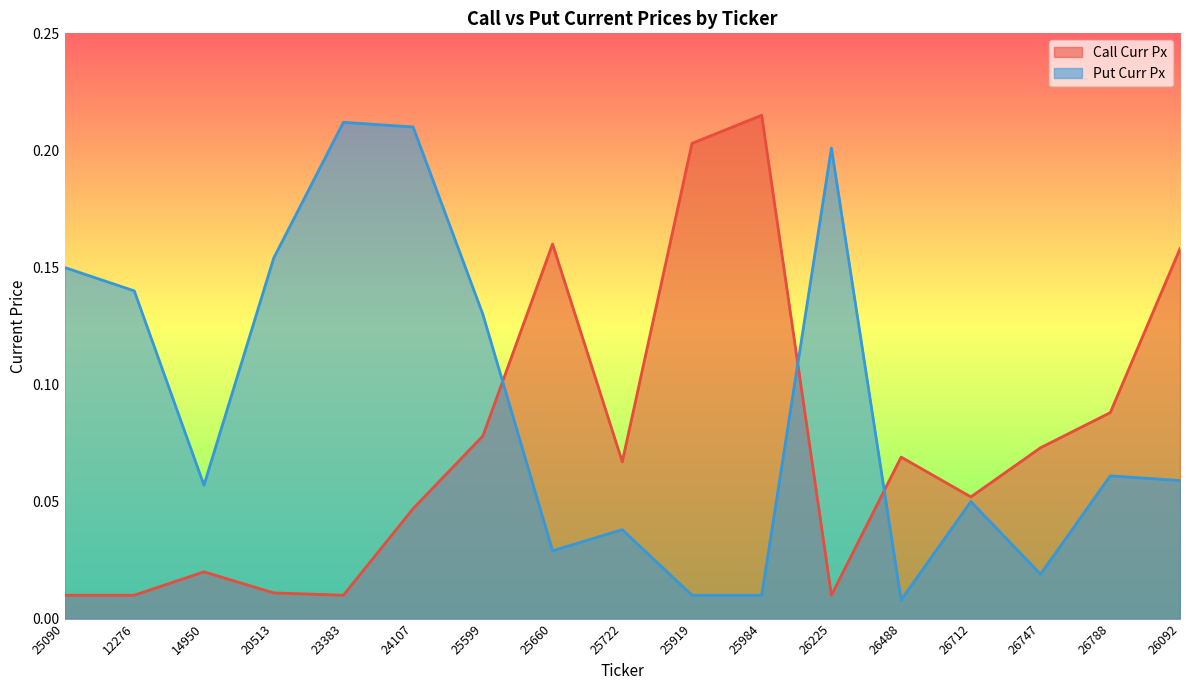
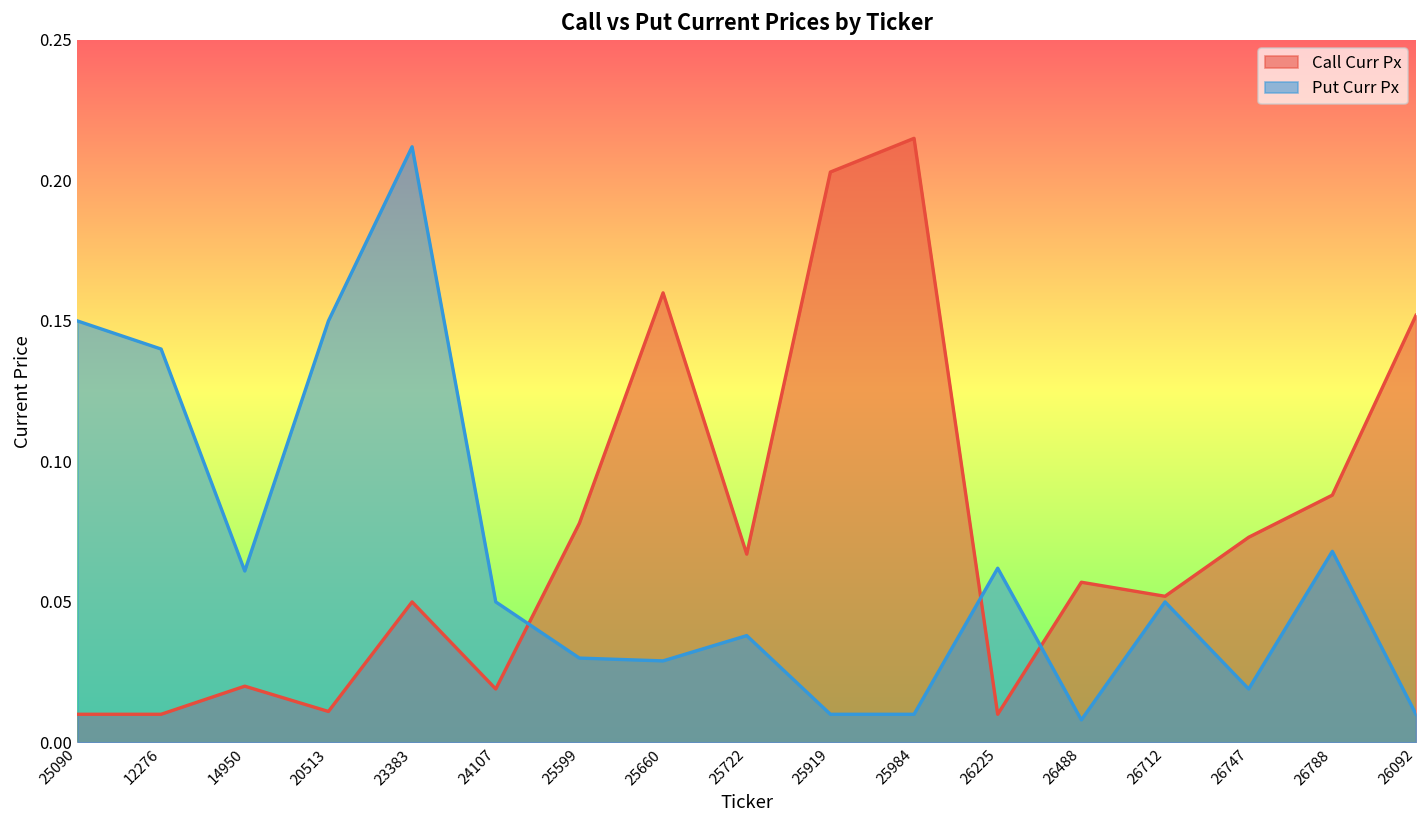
Put Curr Px, 14950: 0.057 -> 0.061
Put Curr Px, 20513: 0.154 -> 0.150
Call Curr Px, 23383: 0.01 -> 0.05
Call Curr Px, 24107: 0.047 -> 0.019
Put Curr Px, 24107: 0.21 -> 0.05
Put Curr Px, 25599: 0.13 -> 0.03
Put Curr Px, 26225: 0.201 -> 0.062
Call Curr Px, 26488: 0.069 -> 0.057
Put Curr Px, 26788: 0.061 -> 0.068
Call Curr Px, 26092: 0.158 -> 0.152
Put Curr Px, 26092: 0.059 -> 0.010
